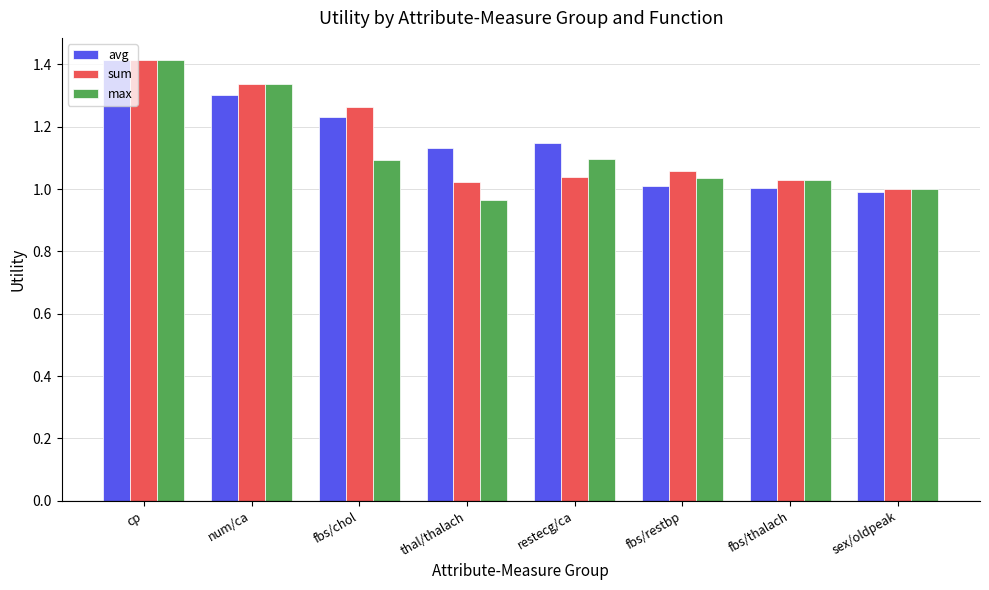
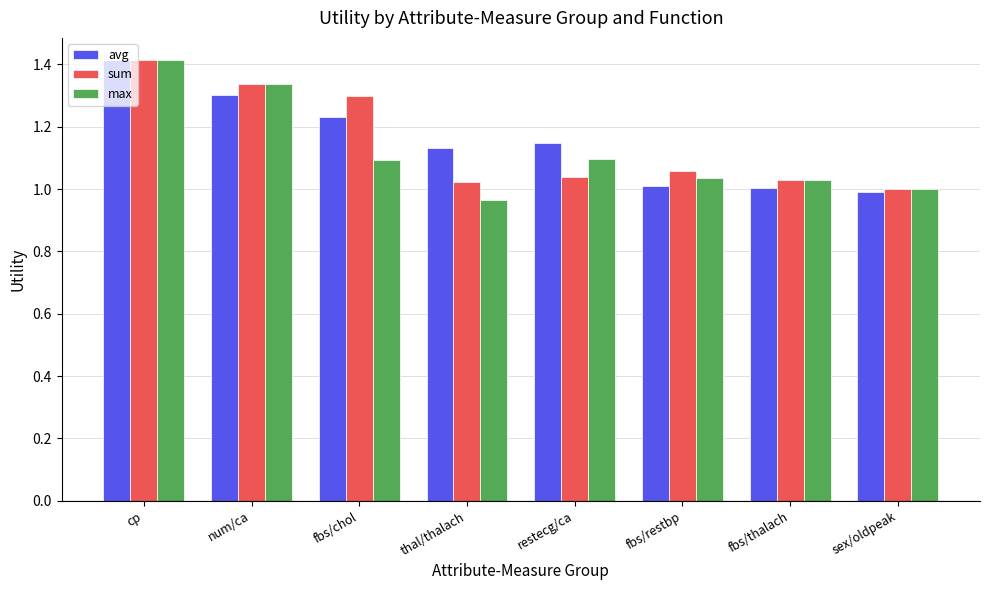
sum, fbs/chol: 1.26 -> 1.30
